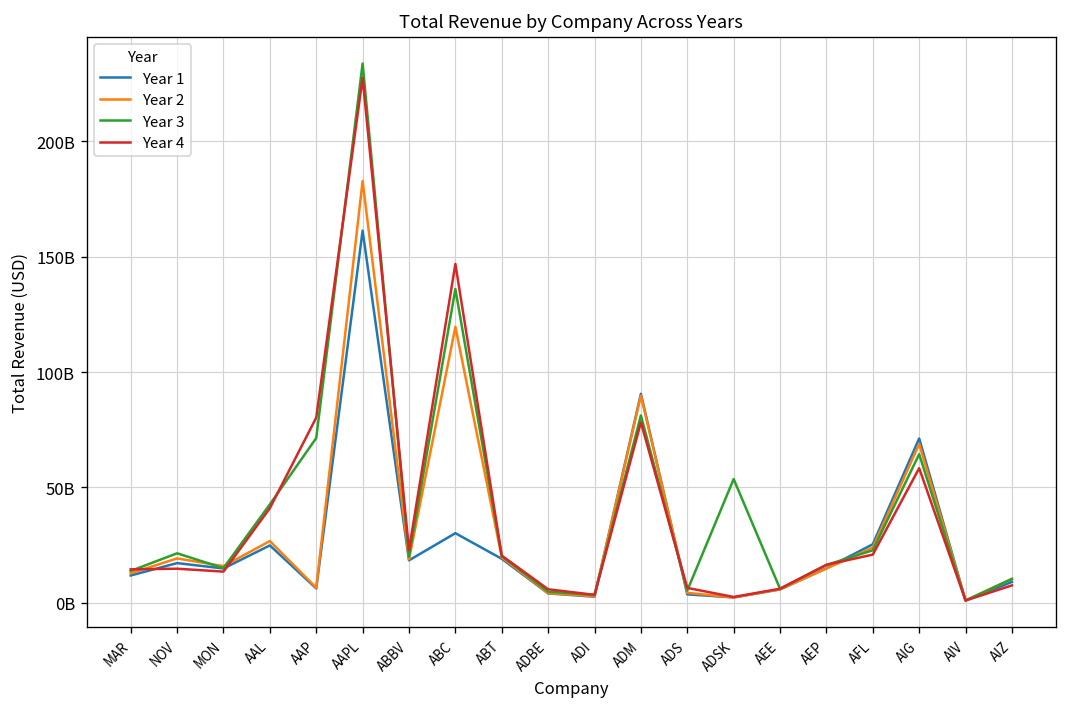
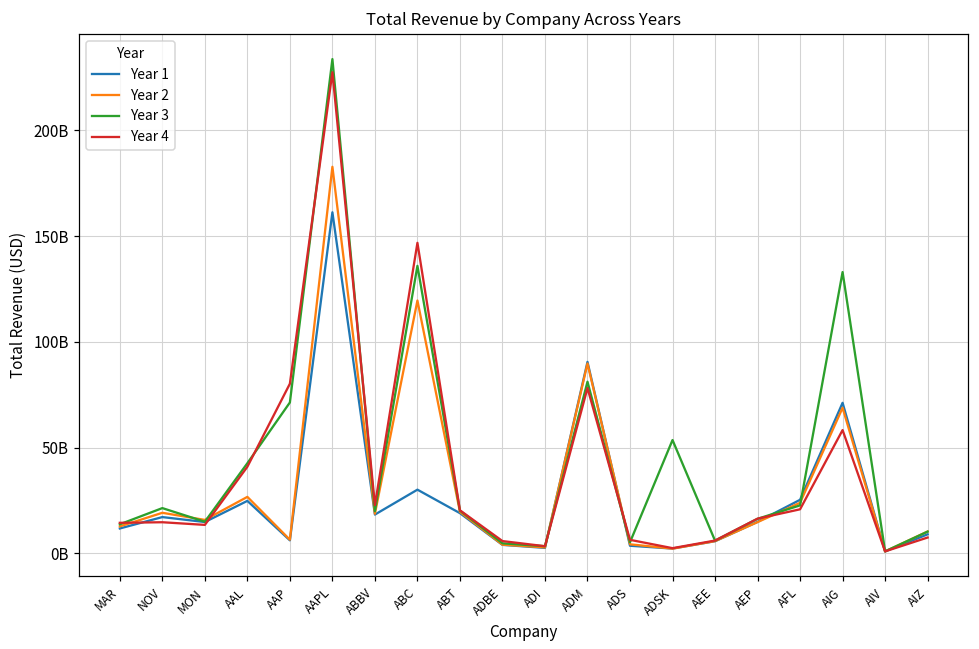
Year 3, AIG: 64000000000 -> 133000000000
